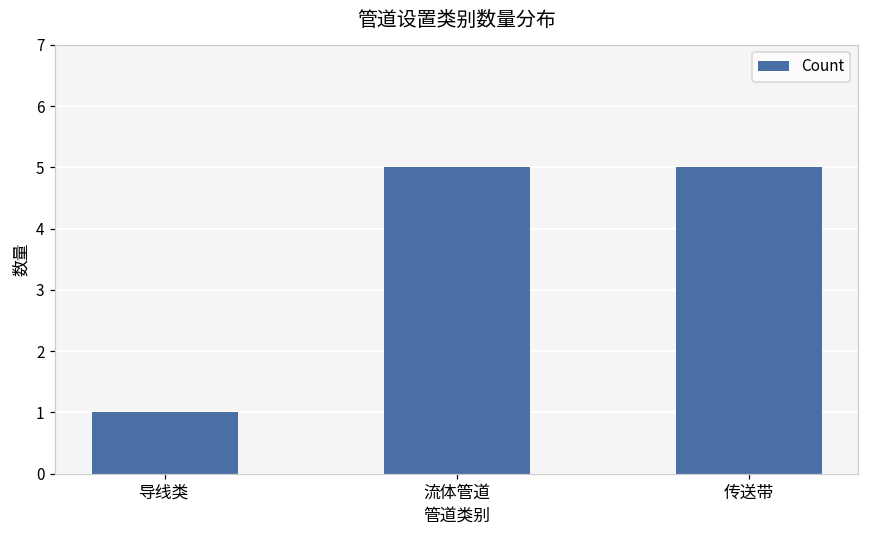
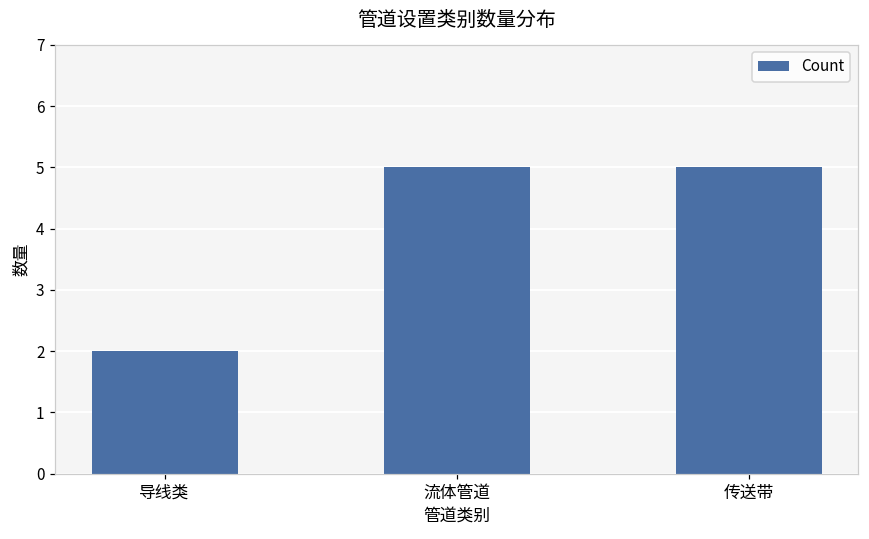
导线类: 1 -> 2
